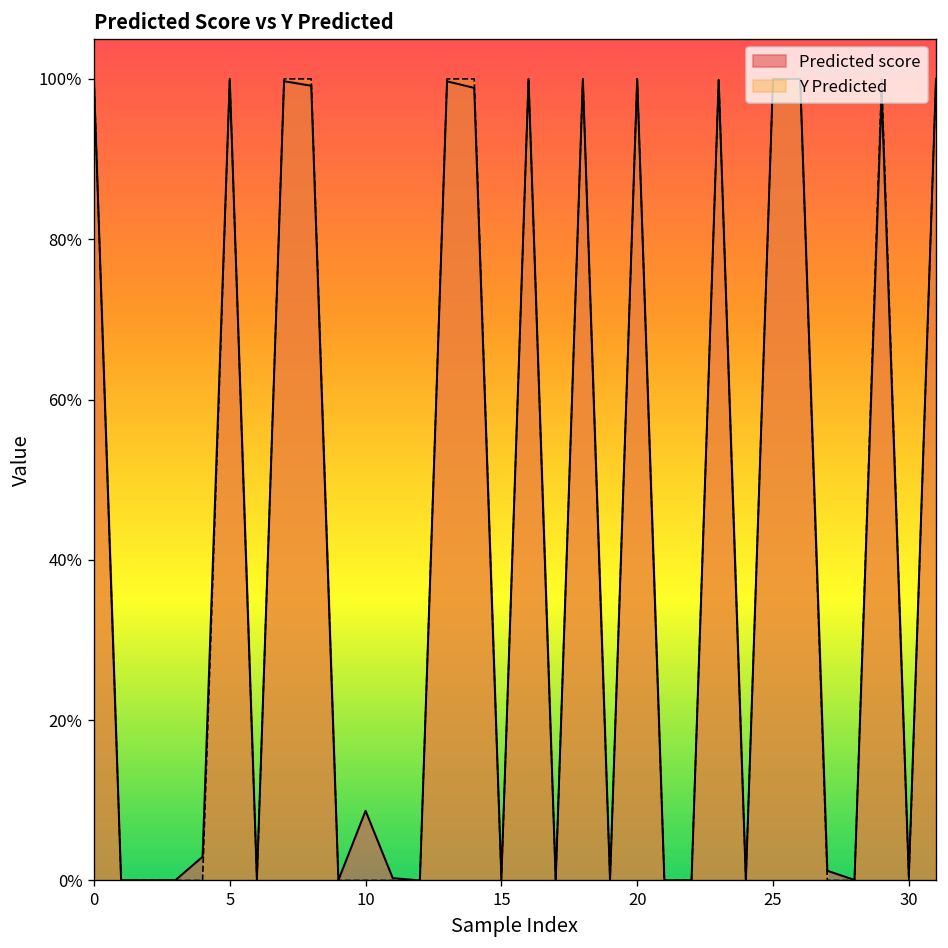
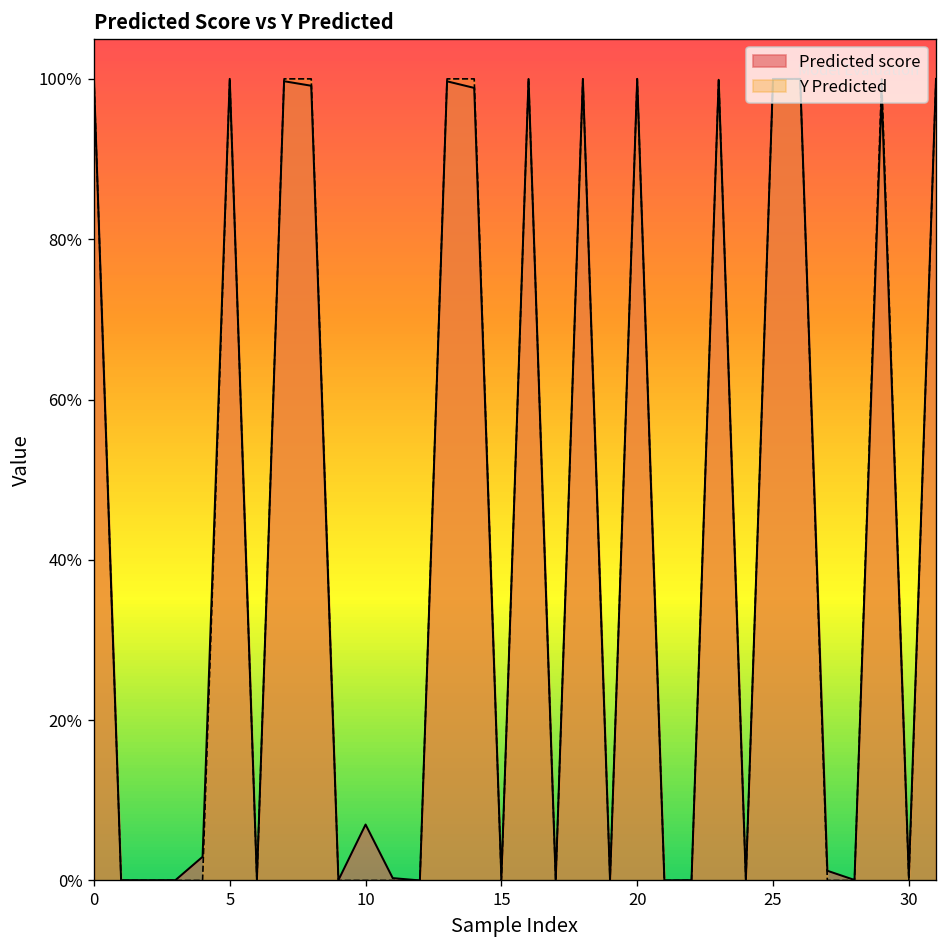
Predicted score, 10: 9% -> 7%
